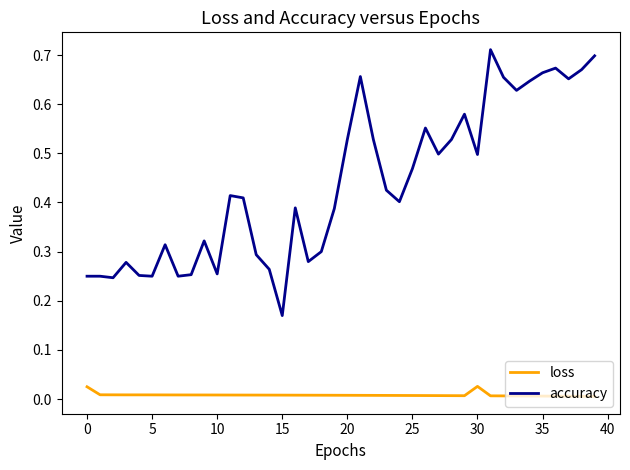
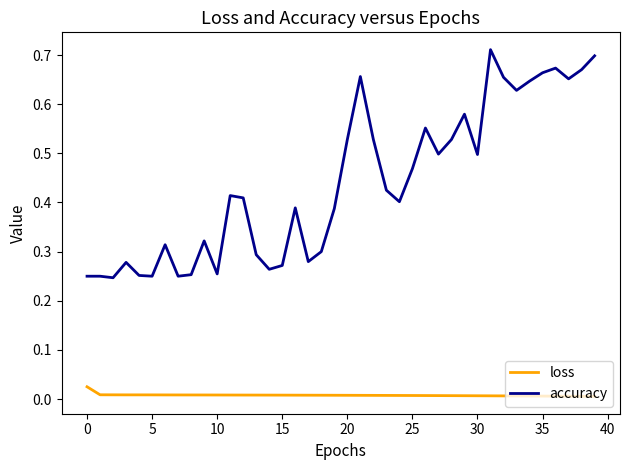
accuracy, 15: 0.17 -> 0.27
loss, 30: 0.03 -> 0.01
